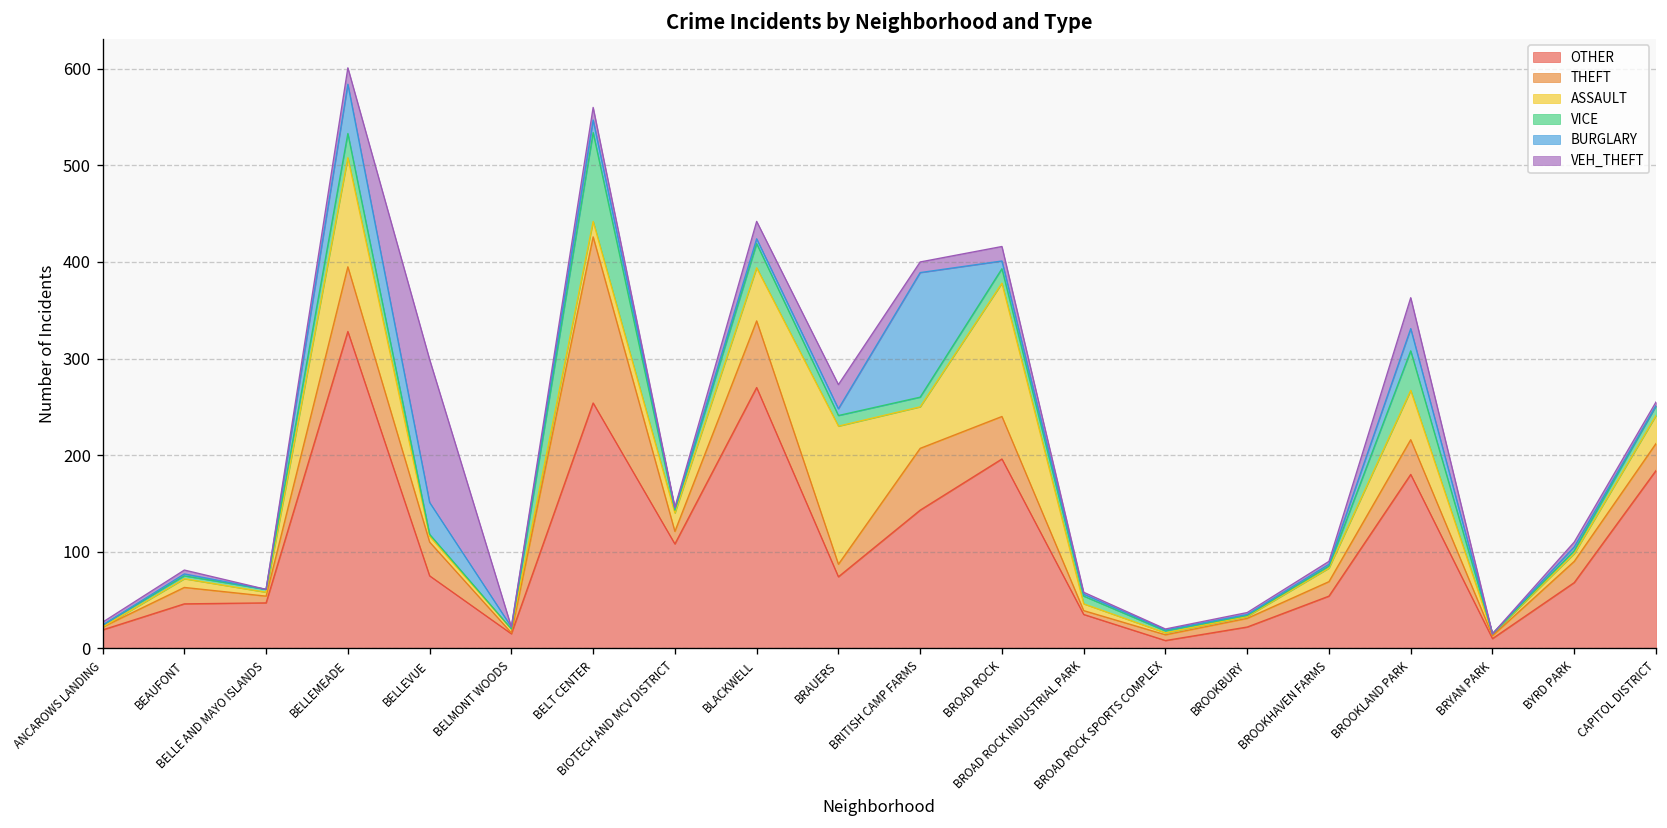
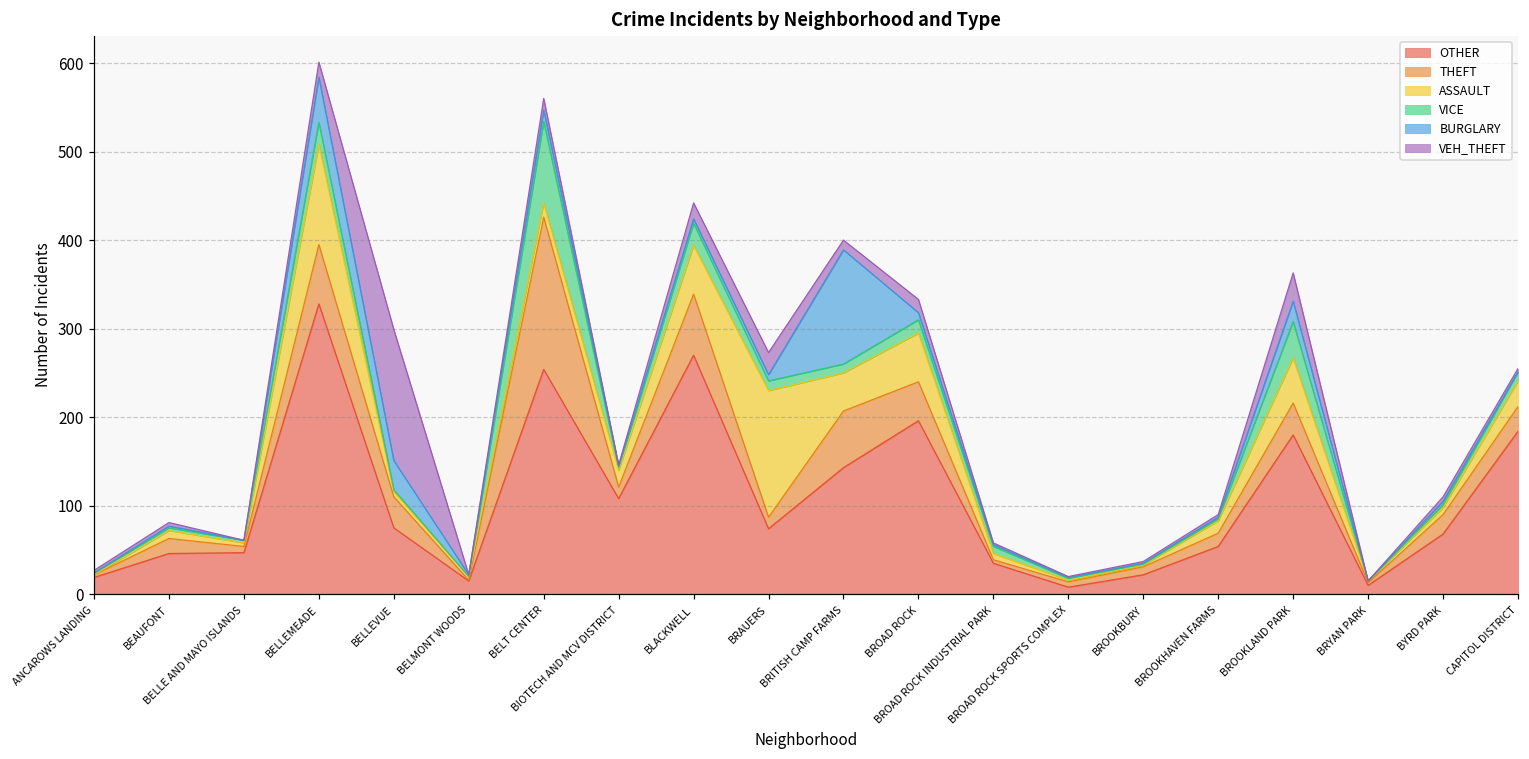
ASSAULT, BROAD ROCK: 140 -> 60
